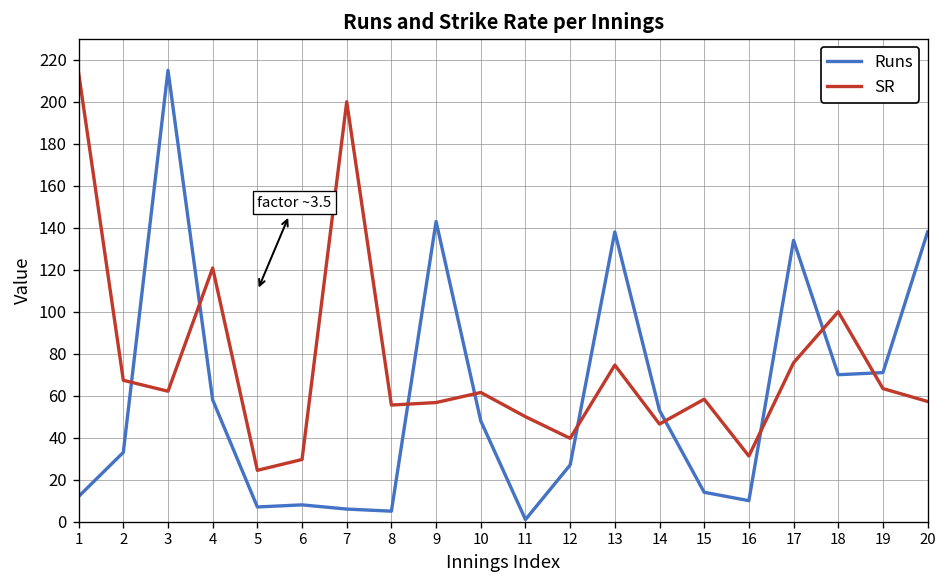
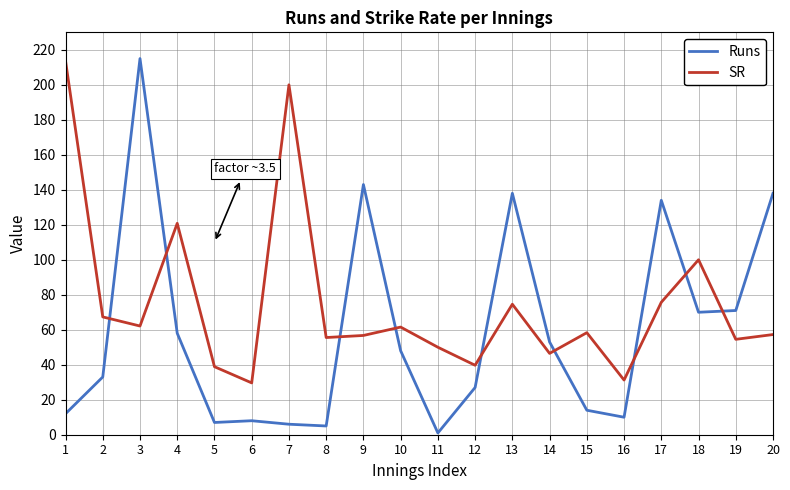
SR, 5: 24 -> 39
SR, 19: 63 -> 55
